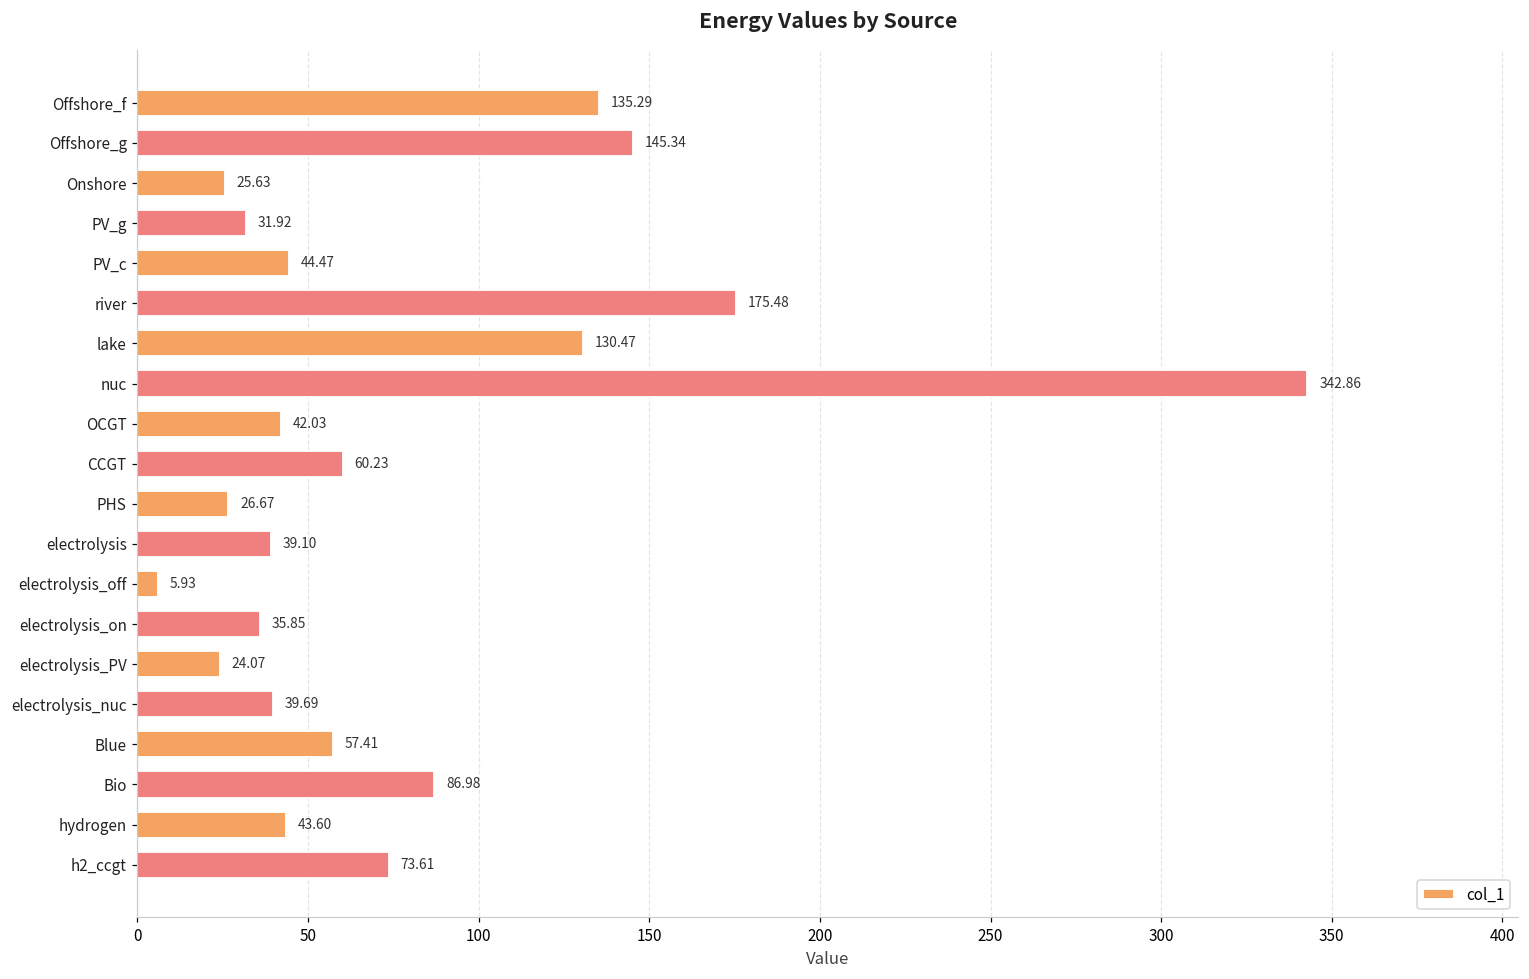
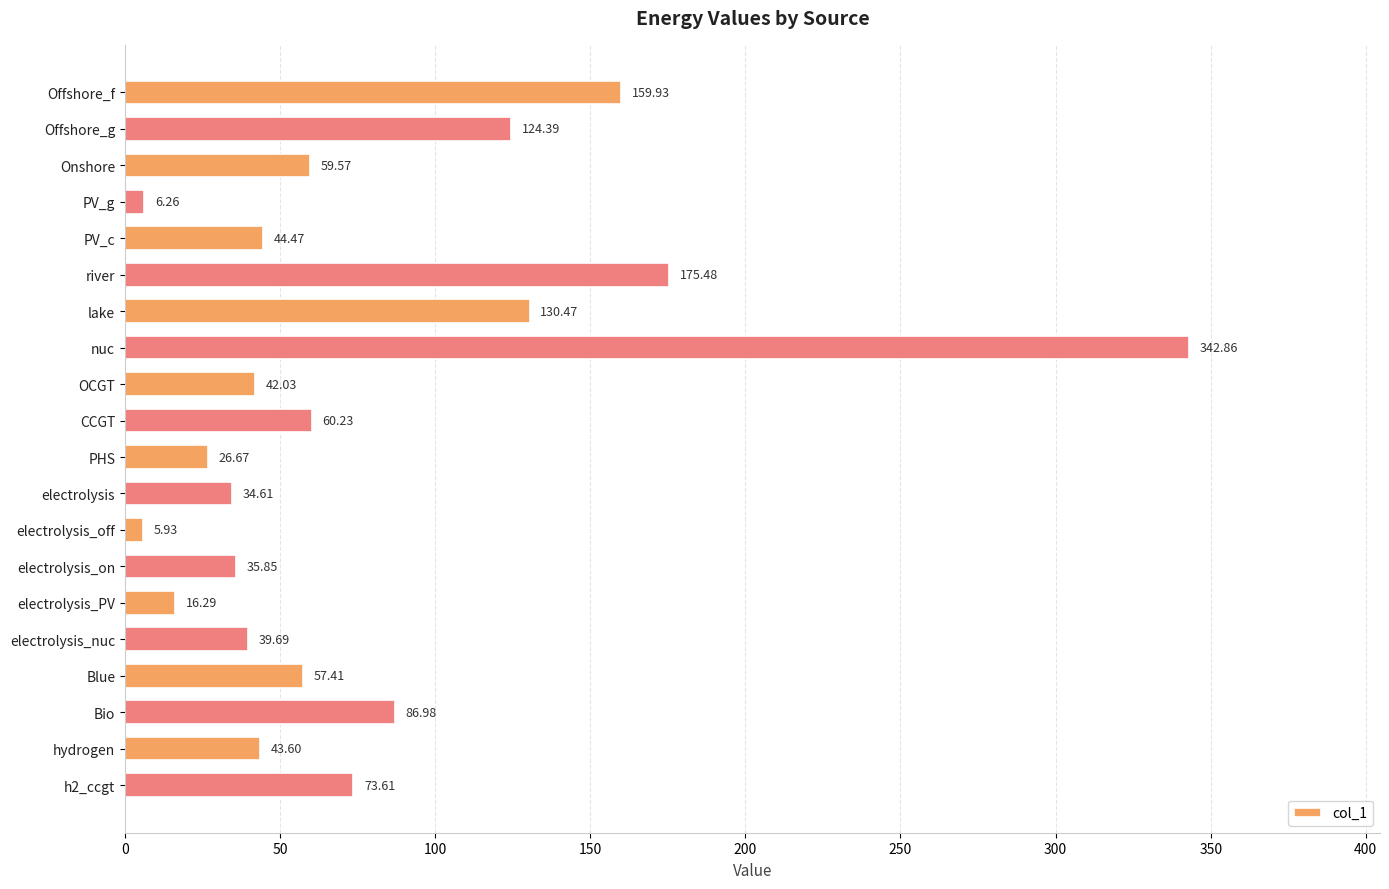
Offshore_f: 135.29 -> 159.93
Offshore_g: 145.34 -> 124.39
Onshore: 25.63 -> 59.57
PV_g: 31.92 -> 6.26
electrolysis: 39.10 -> 34.61
electrolysis_PV: 24.07 -> 16.29
